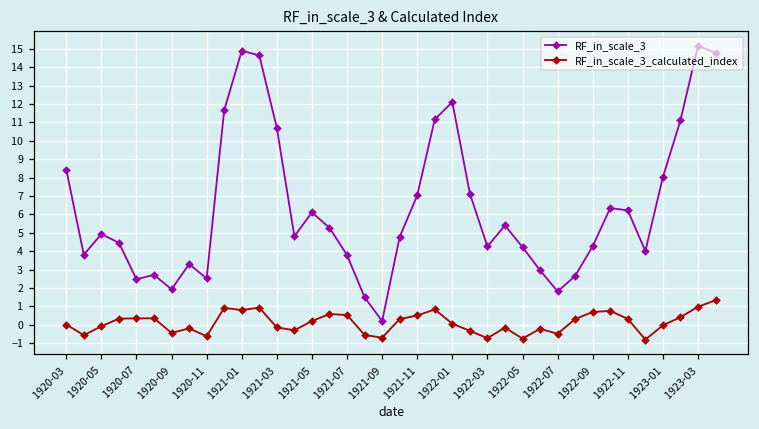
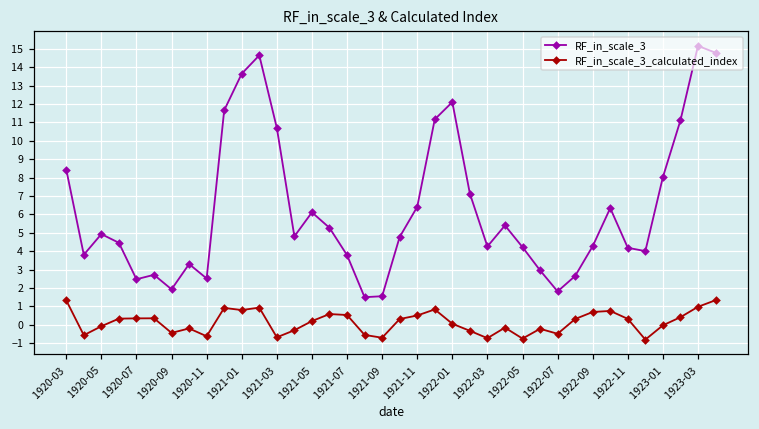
RF_in_scale_3_calculated_index, 1920-03: 0.0 -> 1.3
RF_in_scale_3, 1921-01: 14.9 -> 13.6
RF_in_scale_3_calculated_index, 1921-03: -0.1 -> -0.7
RF_in_scale_3, 1921-09: 0.2 -> 1.6
RF_in_scale_3, 1921-11: 7.0 -> 6.4
RF_in_scale_3, 1922-11: 6.2 -> 4.2
